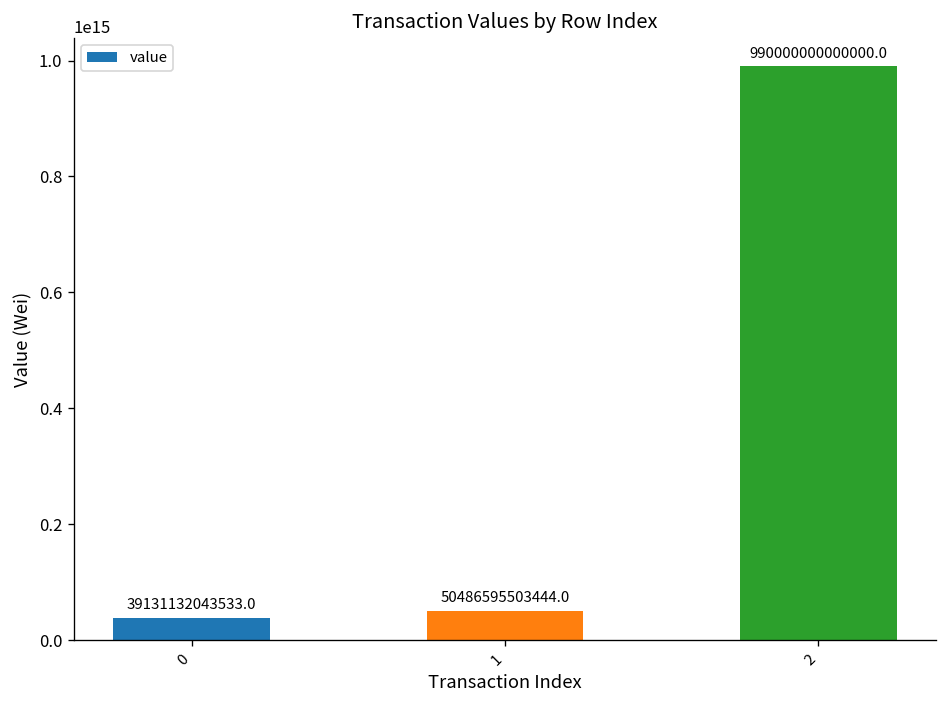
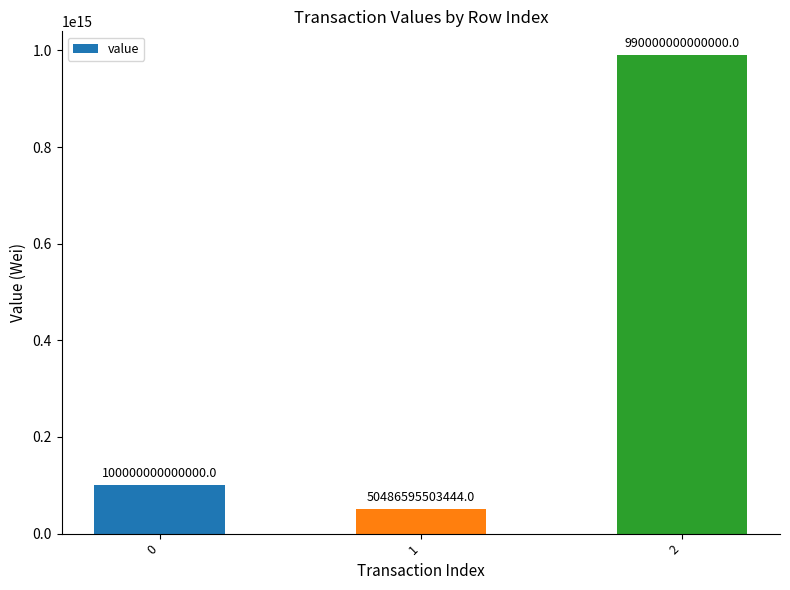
0: 39131132043533.0 -> 100000000000000.0
